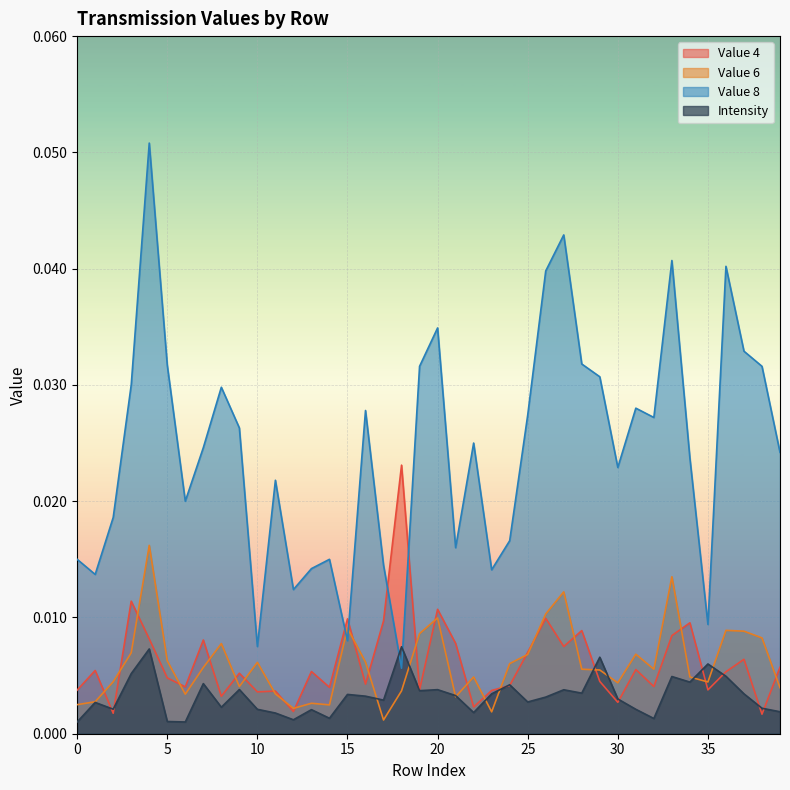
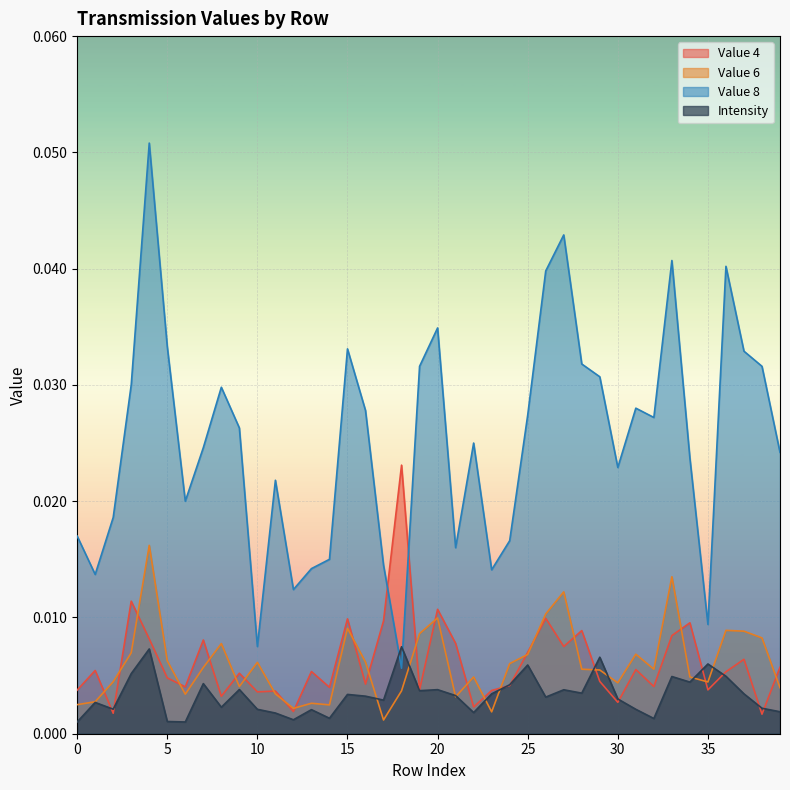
Value 8, 0: 0.015 -> 0.017
Value 8, 5: 0.0317 -> 0.0333
Value 8, 15: 0.0080 -> 0.0331
Intensity, 25: 0.0027 -> 0.0059
